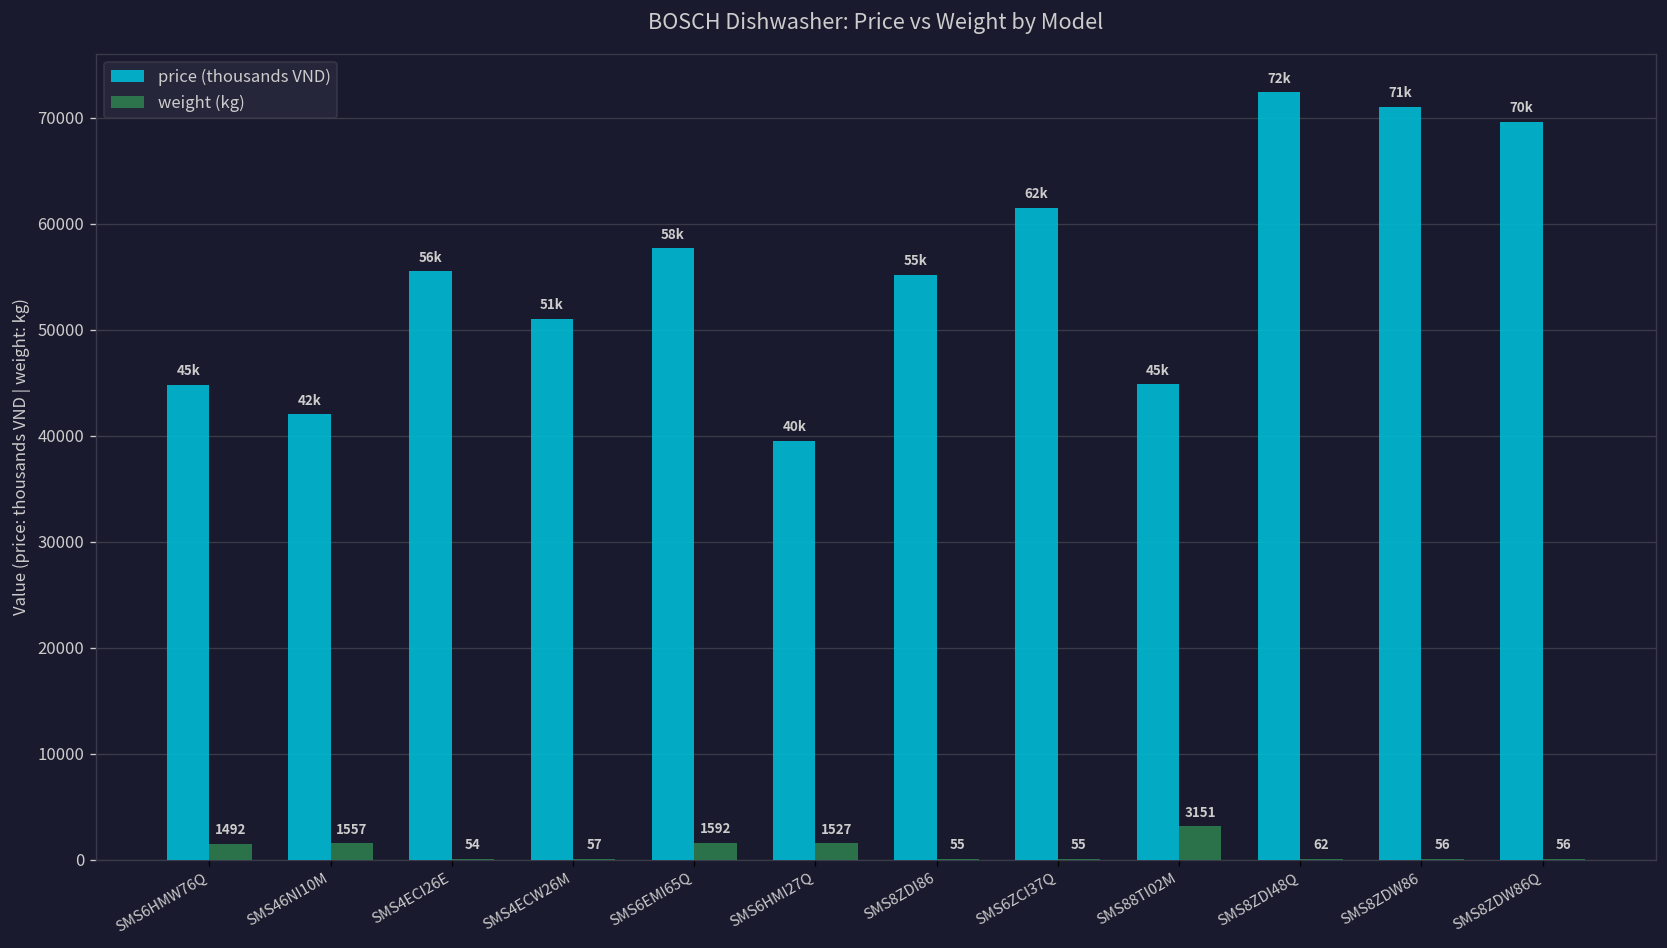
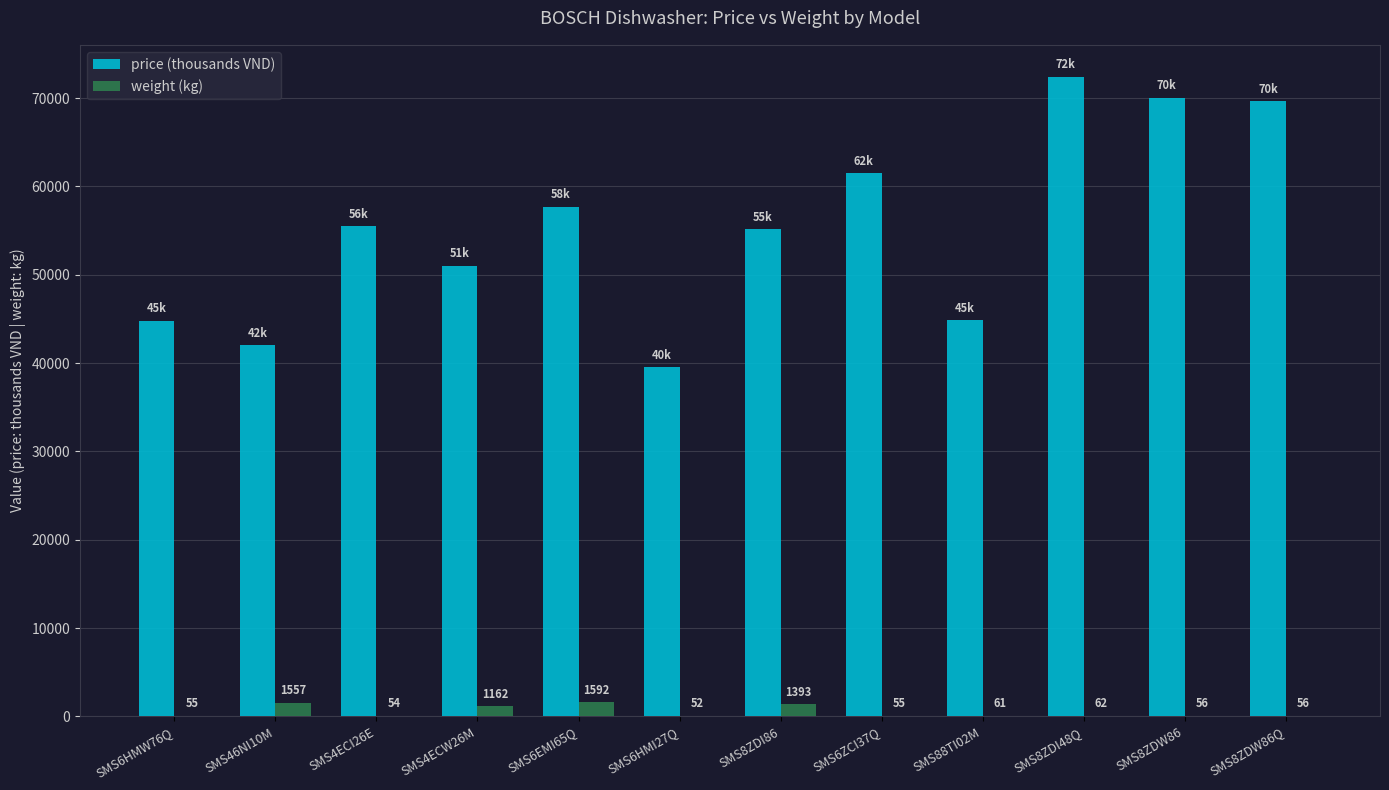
weight (kg), SMS6HMW76Q: 1492 -> 55
weight (kg), SMS4ECW26M: 57 -> 1162
weight (kg), SMS6HMI27Q: 1527 -> 52
weight (kg), SMS8ZDI86: 55 -> 1393
weight (kg), SMS88TI02M: 3151 -> 61
price (thousands VND), SMS8ZDW86: 71k -> 70k
